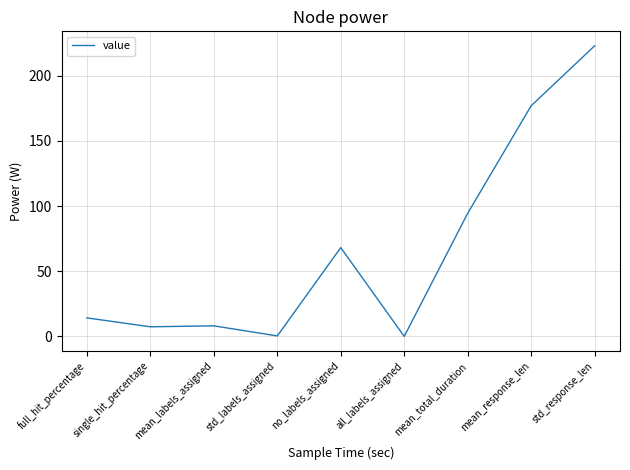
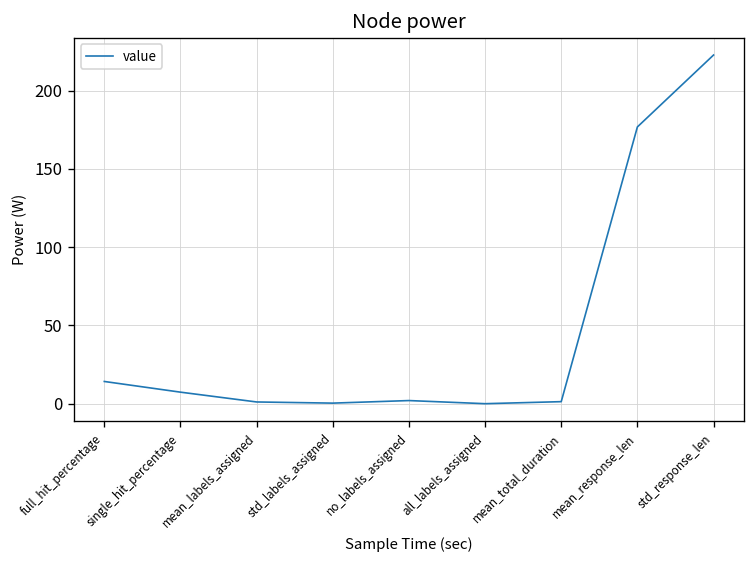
mean_labels_assigned: 8 -> 1
no_labels_assigned: 68 -> 2
mean_total_duration: 94 -> 1
